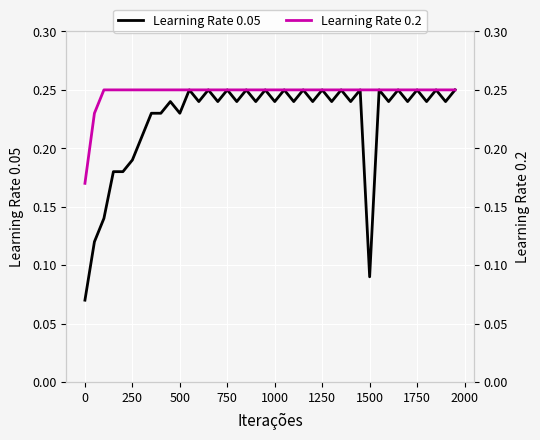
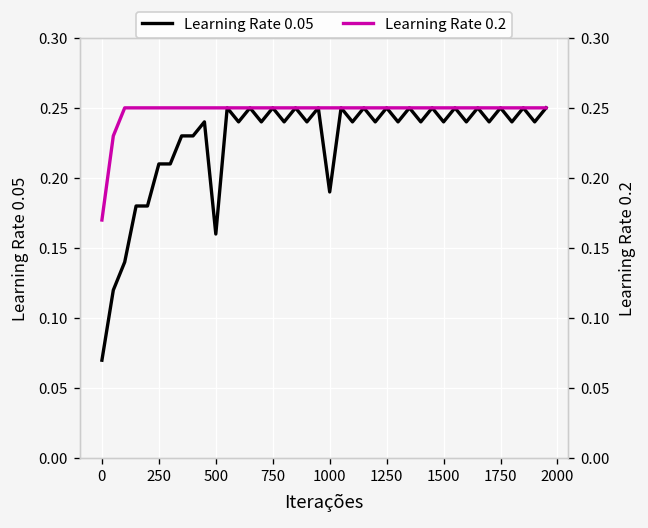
Learning Rate 0.05, 250: 0.19 -> 0.21
Learning Rate 0.05, 500: 0.23 -> 0.16
Learning Rate 0.05, 1000: 0.24 -> 0.19
Learning Rate 0.05, 1500: 0.09 -> 0.24
